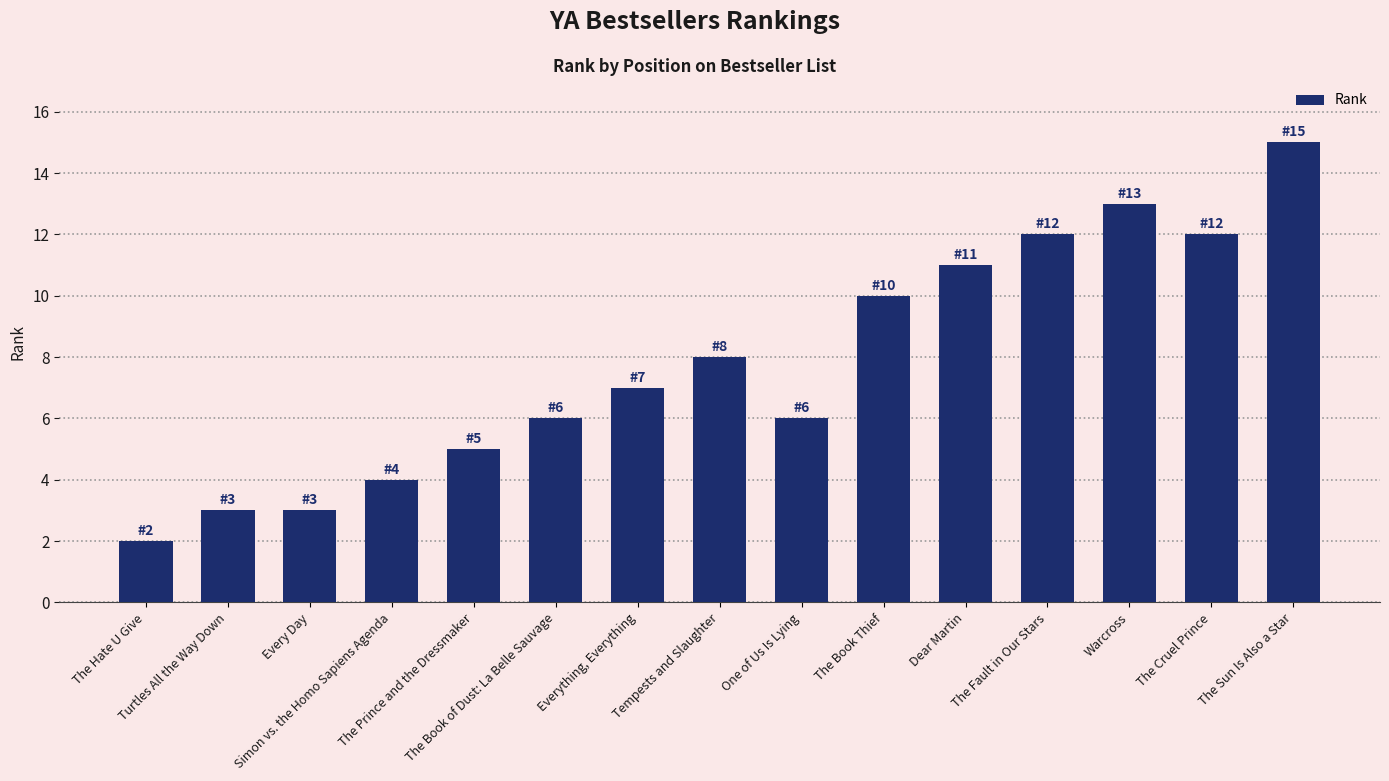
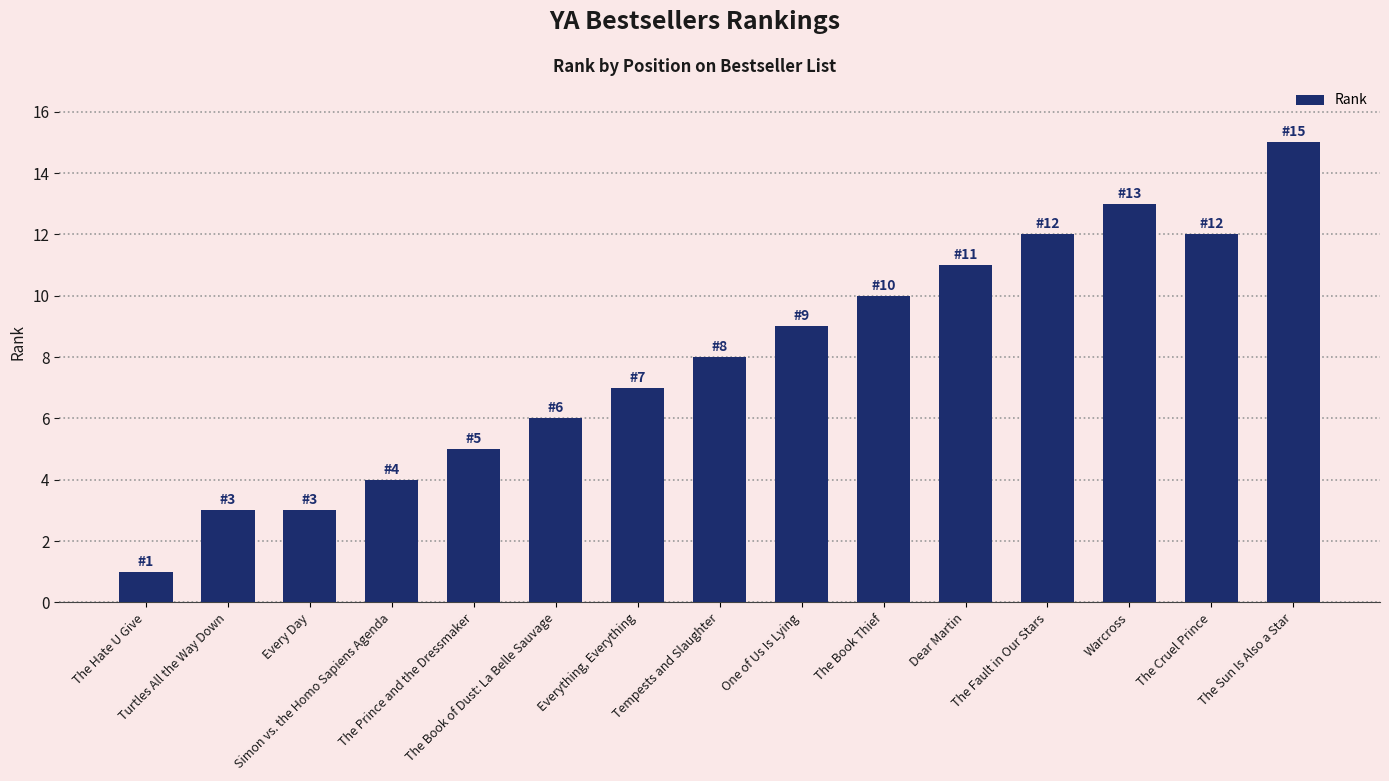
The Hate U Give: 2 -> 1
One of Us Is Lying: 6 -> 9
